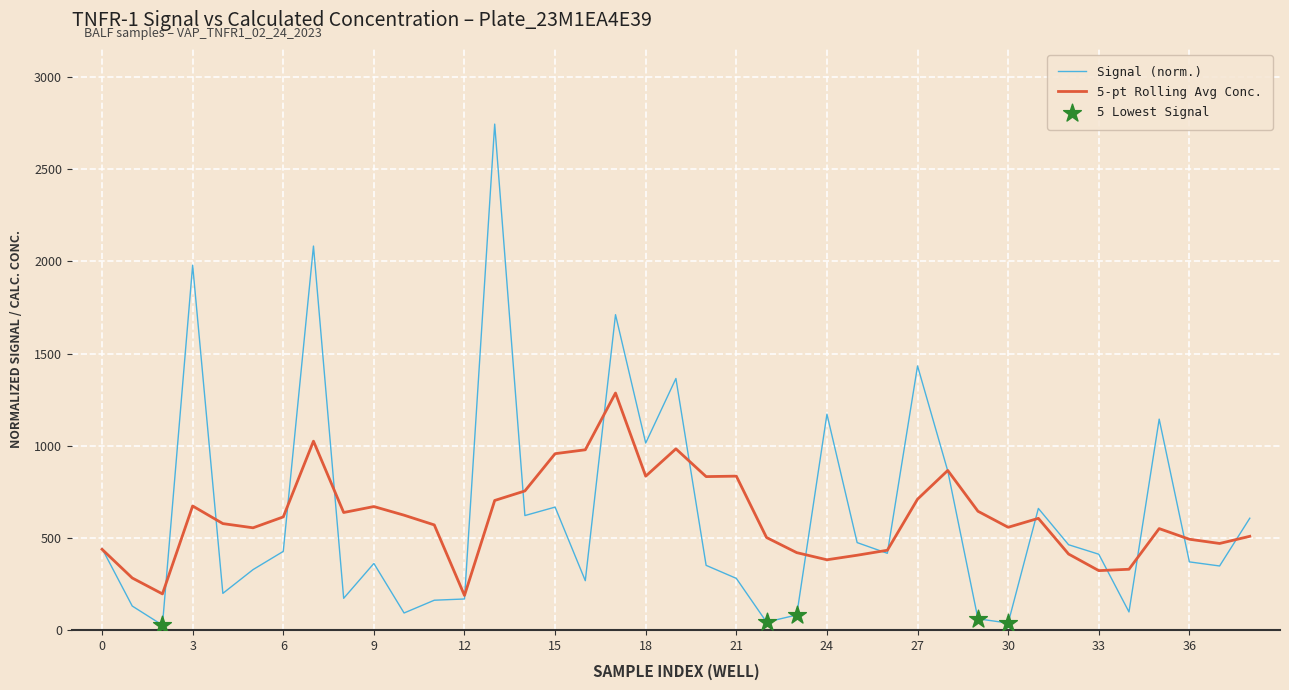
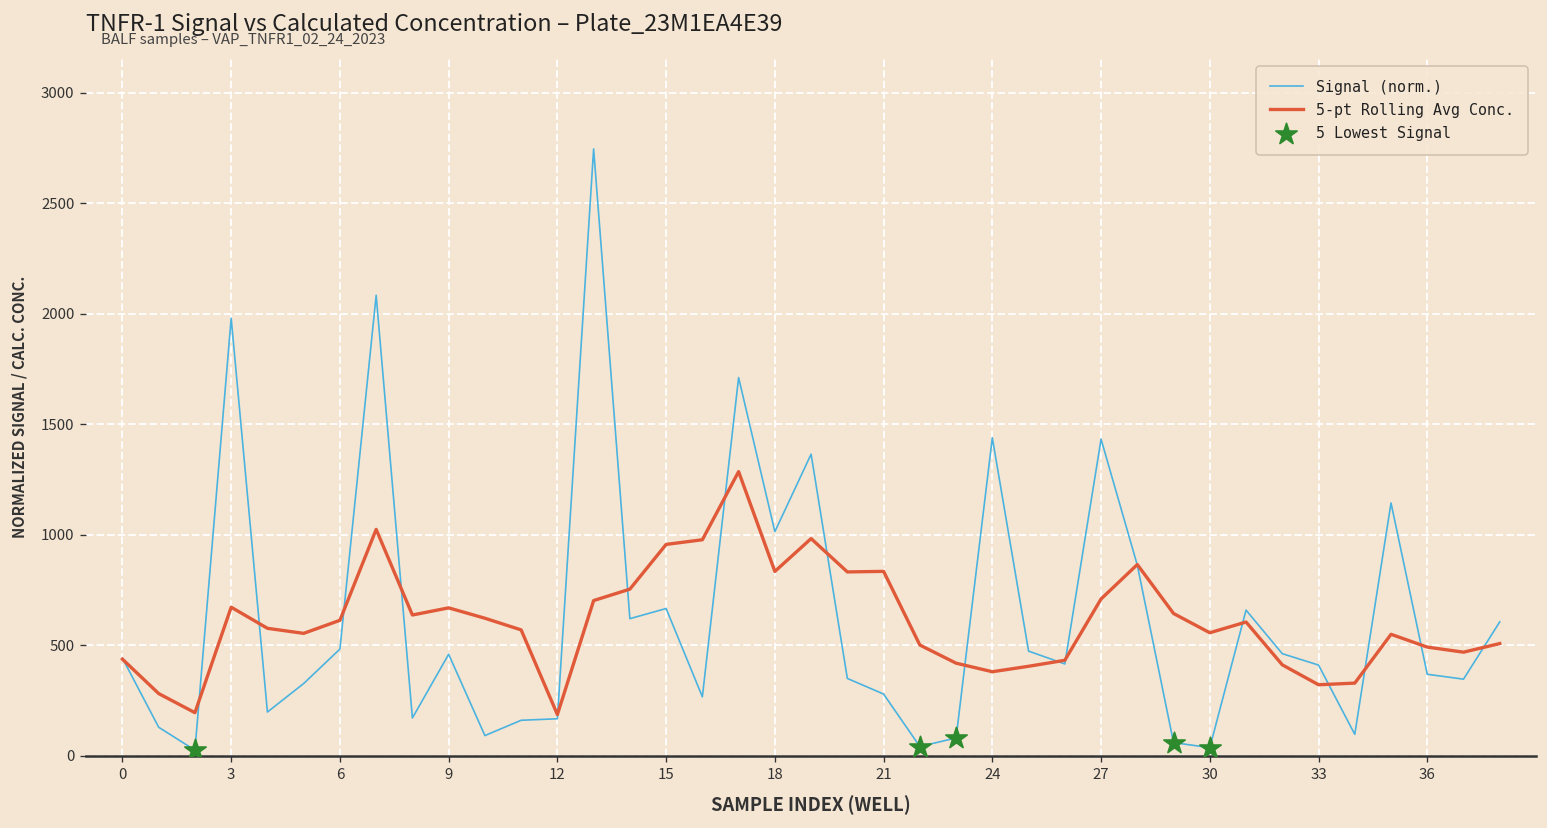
Signal (norm.), 6: 430 -> 480
Signal (norm.), 9: 360 -> 460
Signal (norm.), 24: 1170 -> 1440
